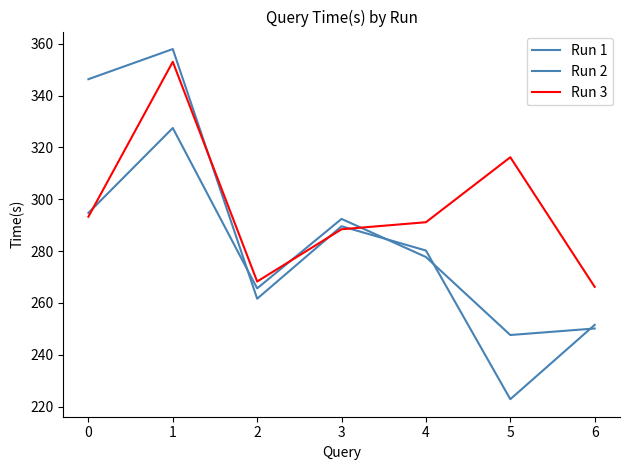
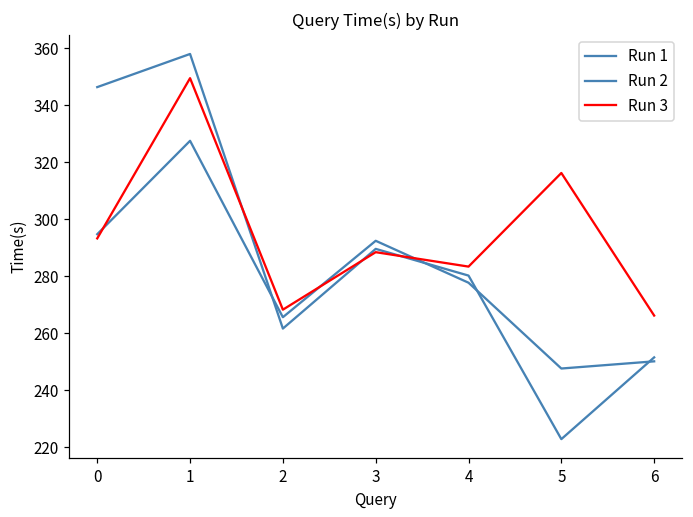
Run 3, 1: 353 -> 349
Run 3, 4: 291 -> 283
